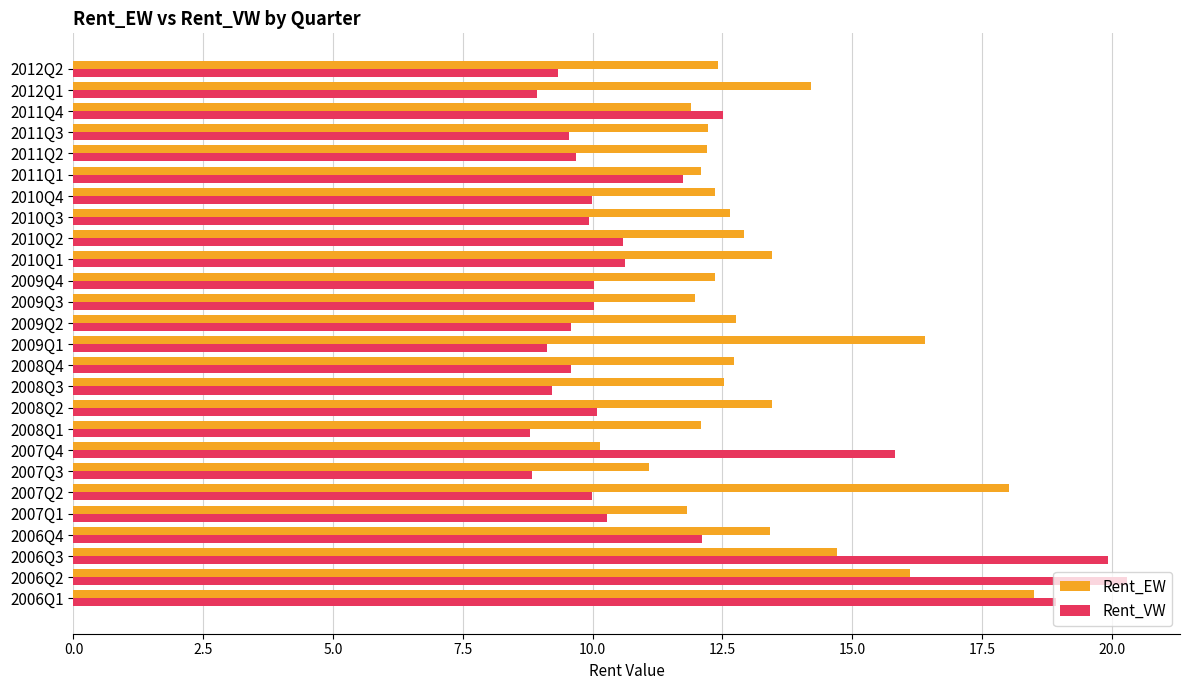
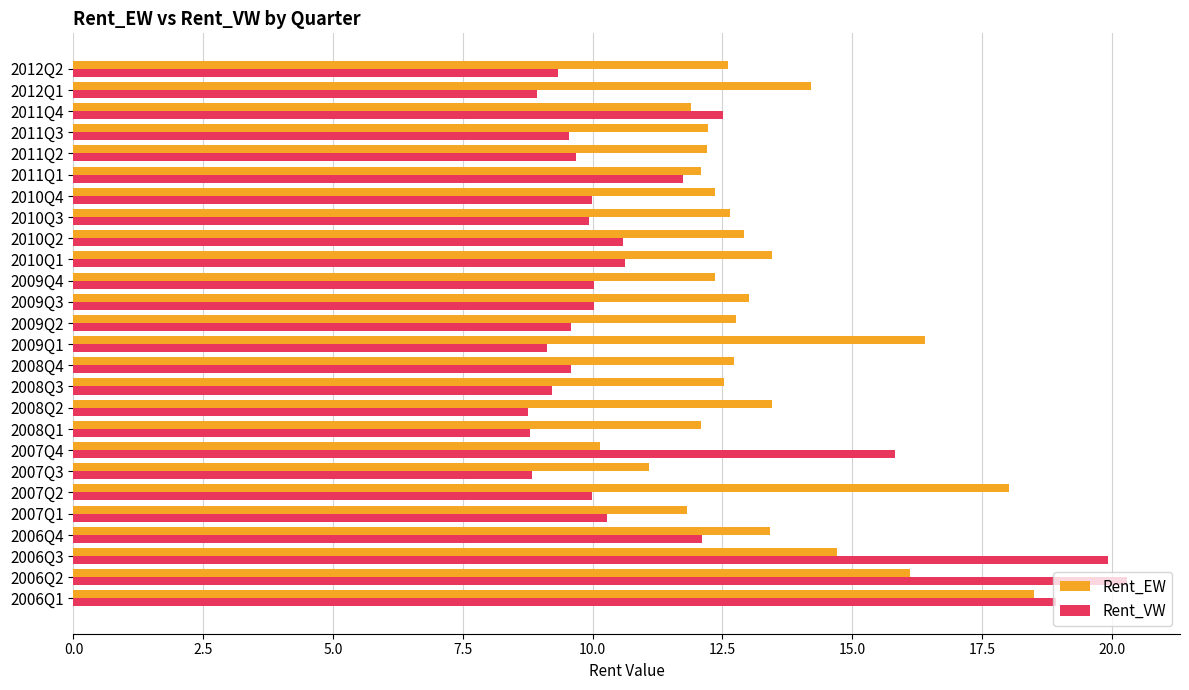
Rent_EW, 2012Q2: 12.4 -> 12.6
Rent_EW, 2009Q3: 12.0 -> 13.0
Rent_VW, 2008Q2: 10.1 -> 8.8
